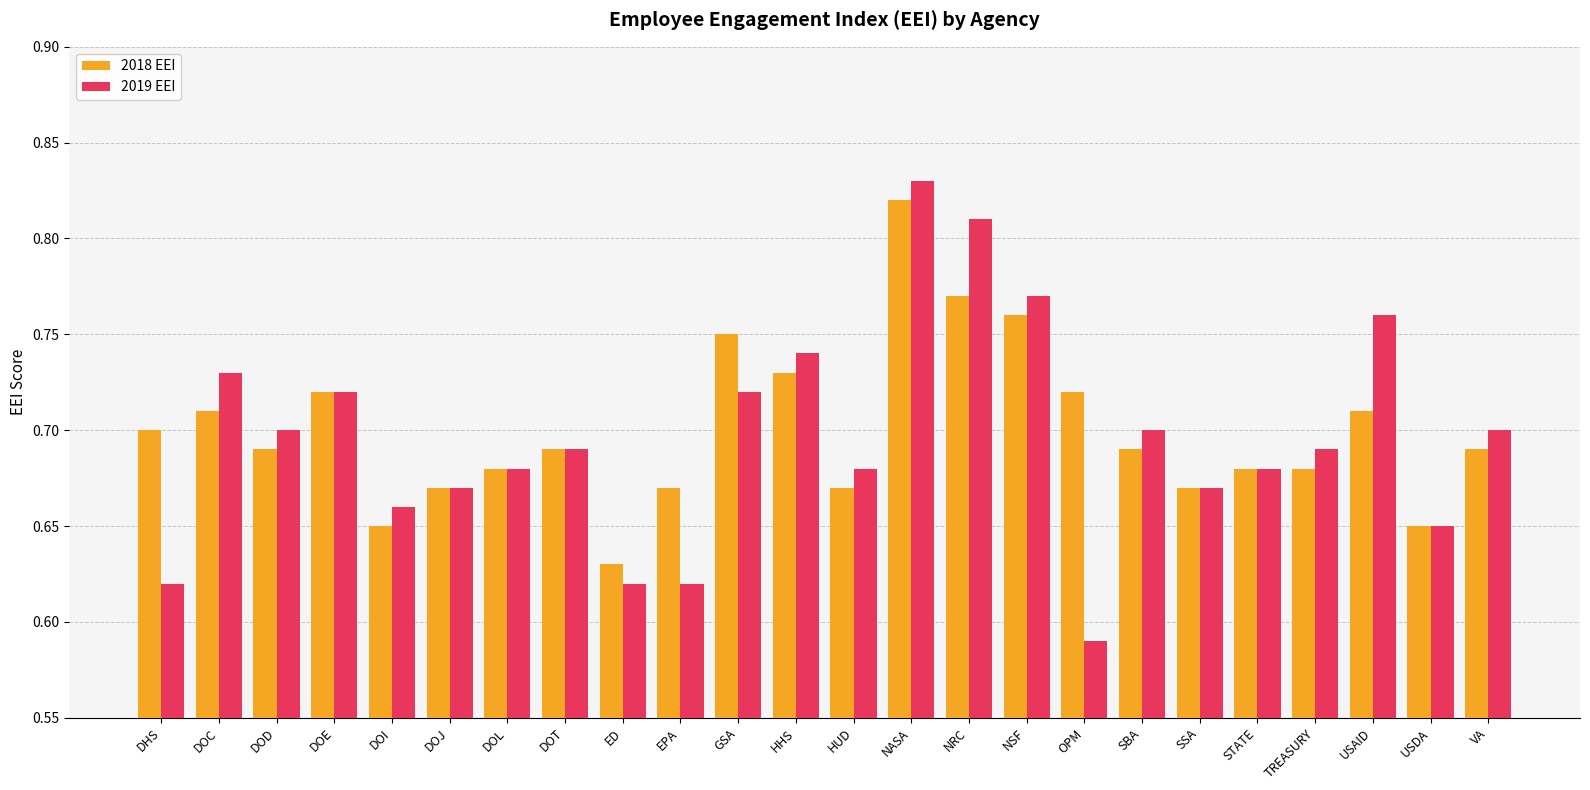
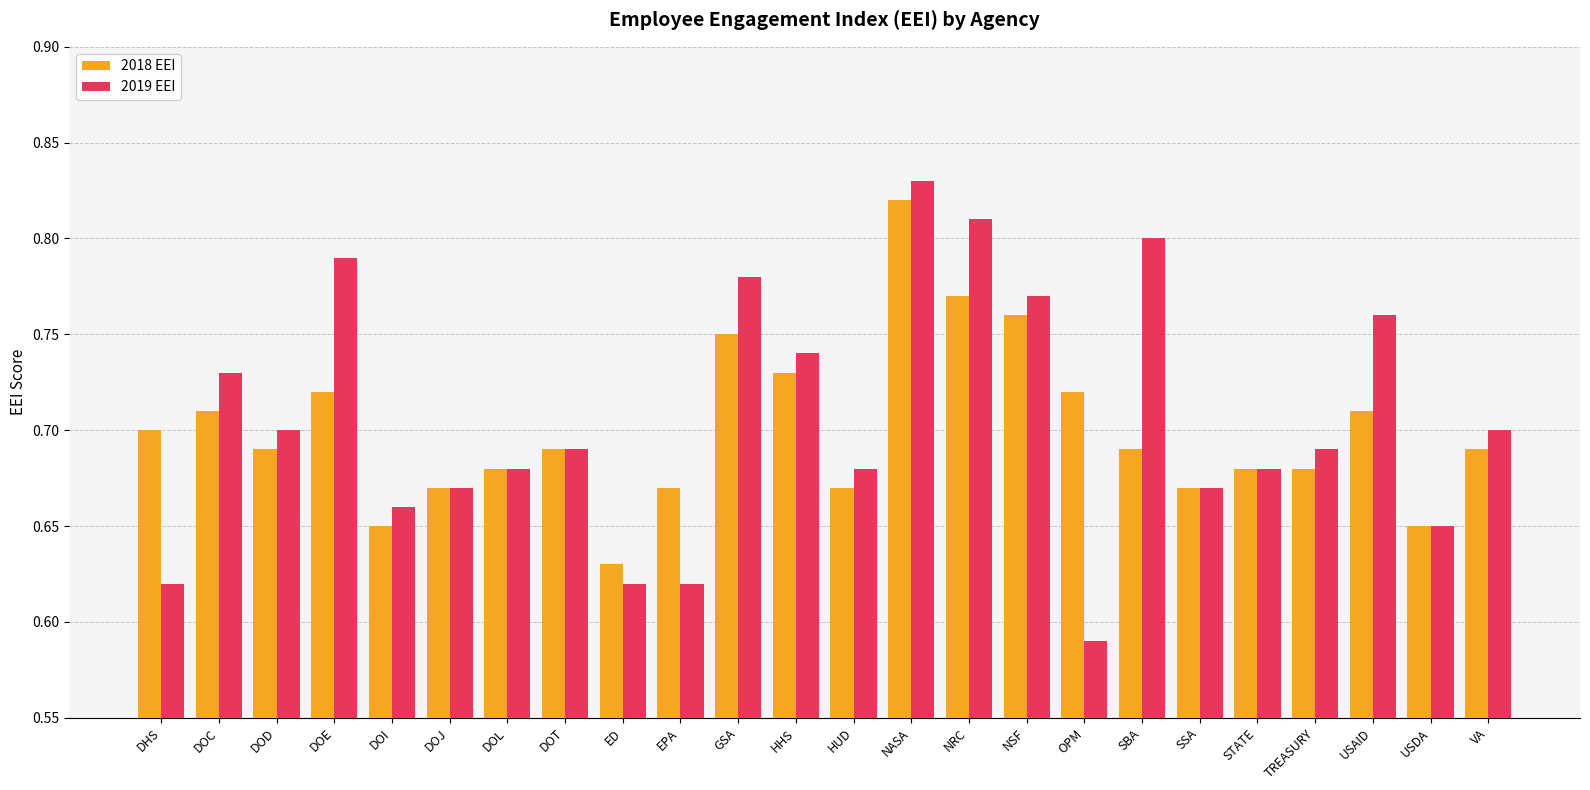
2019 EEI, DOE: 0.72 -> 0.79
2019 EEI, GSA: 0.72 -> 0.78
2019 EEI, SBA: 0.7 -> 0.8
